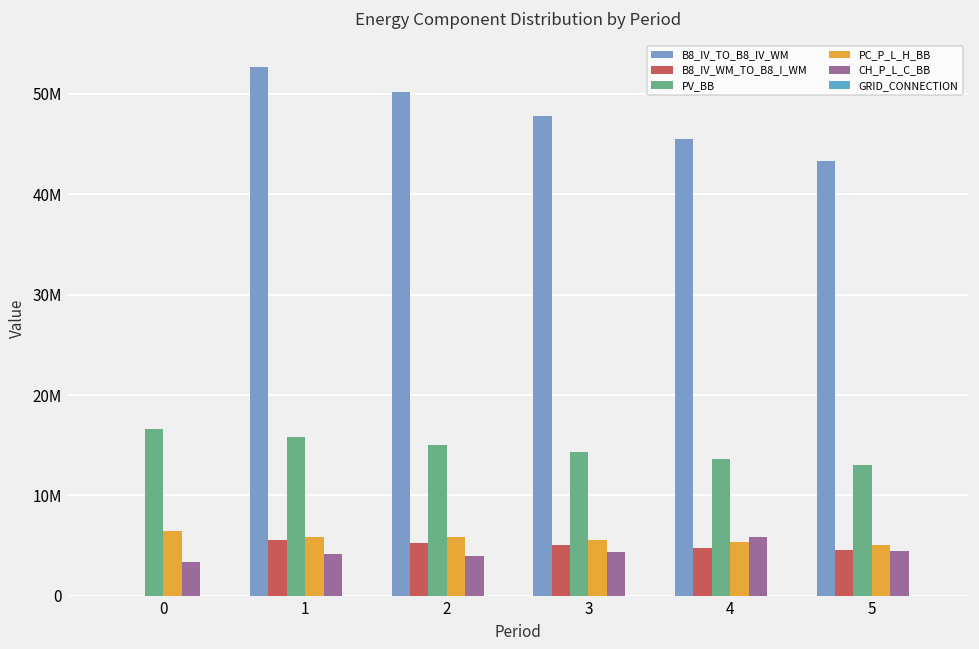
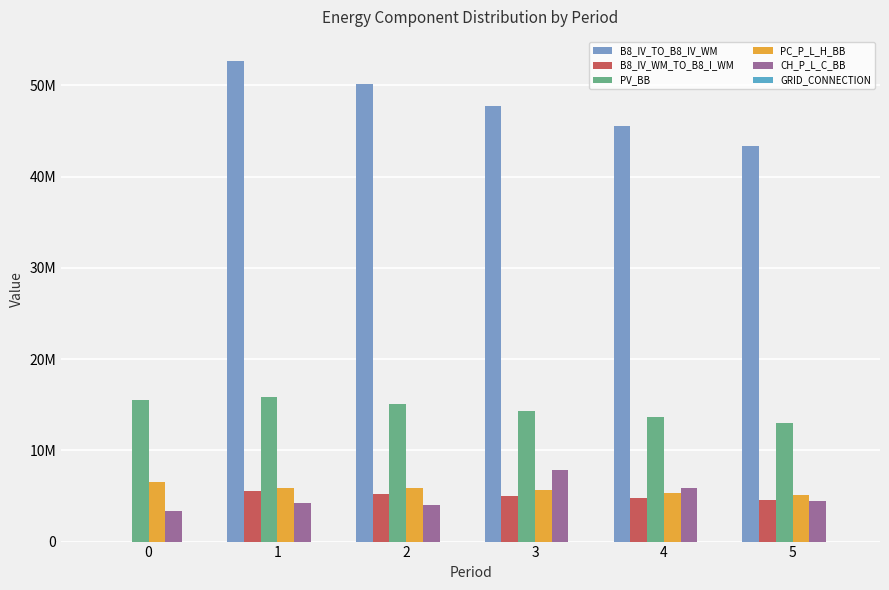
PV_BB, 0: 17000000 -> 15000000
CH_P_L_C_BB, 3: 4000000 -> 8000000
